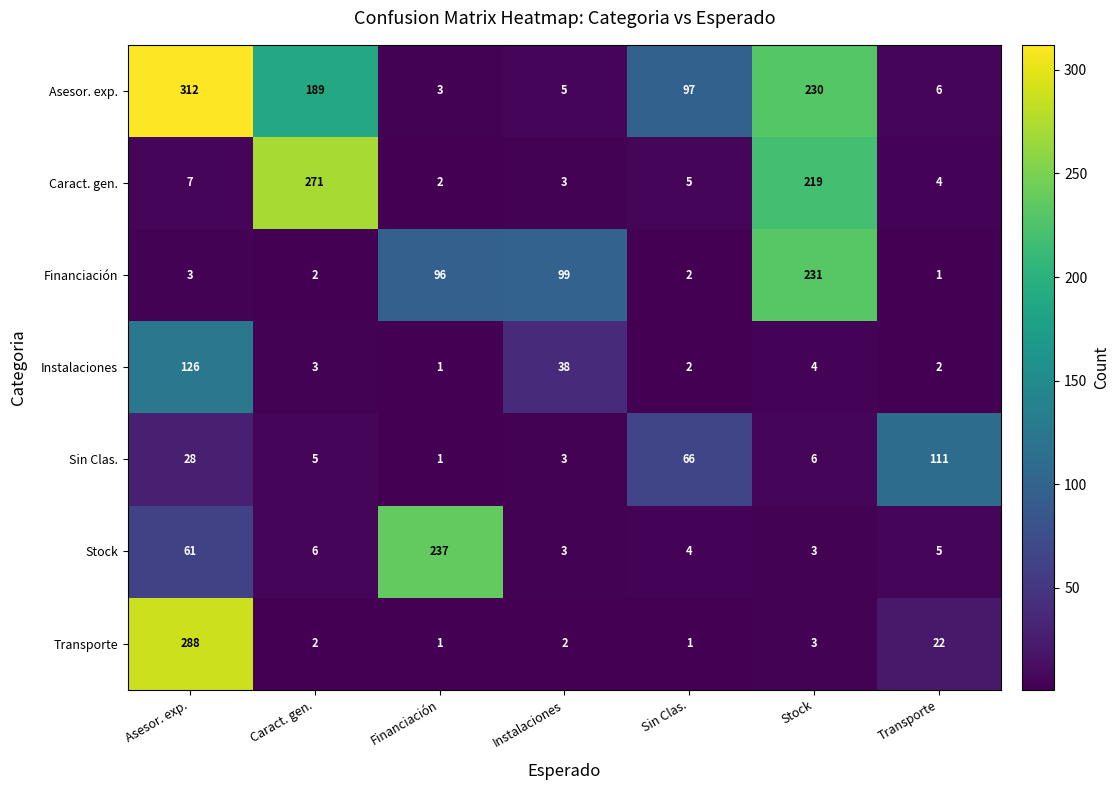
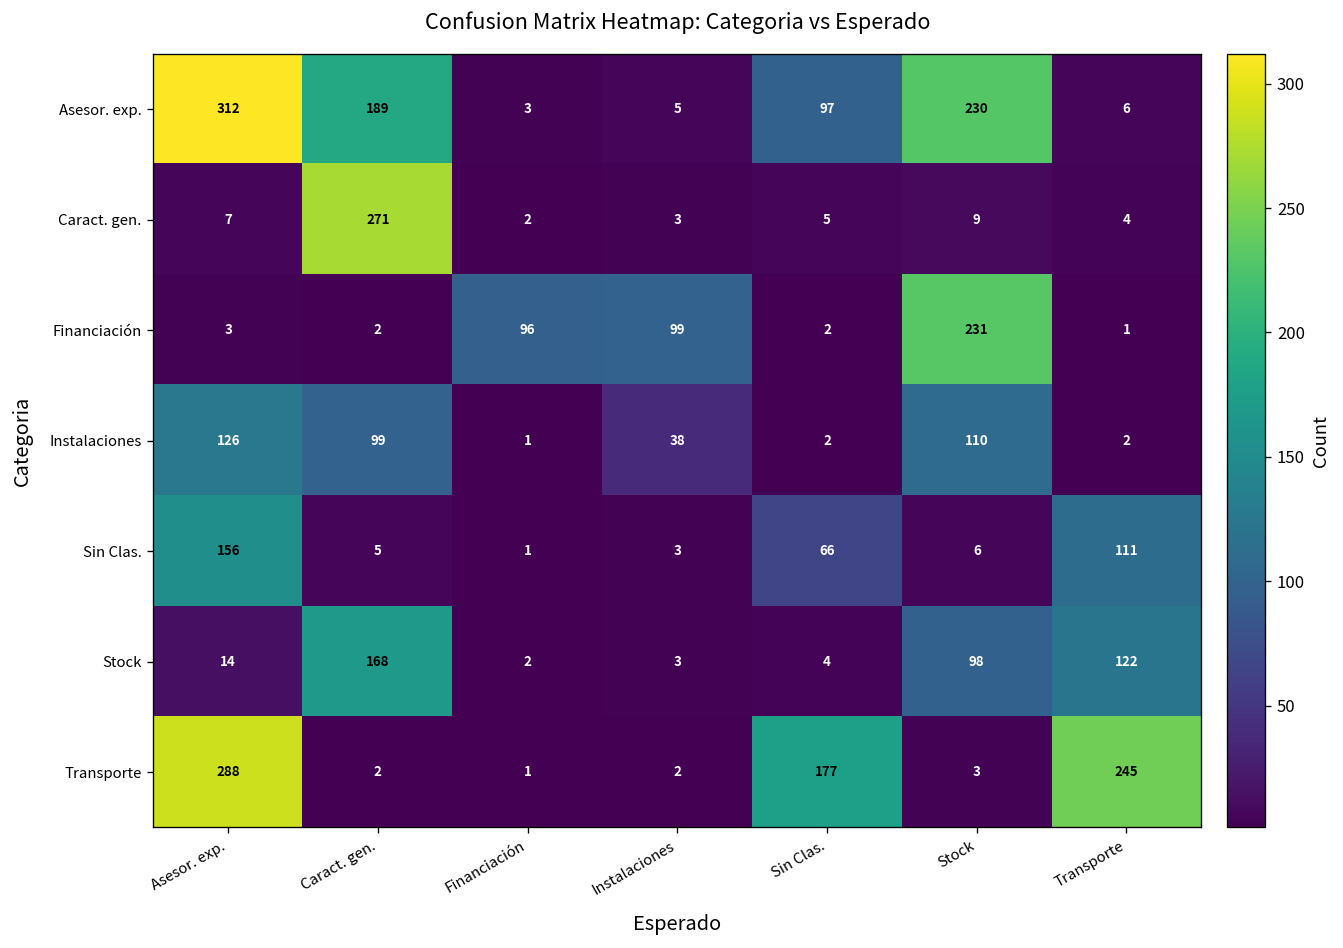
Caract. gen., Stock: 219 -> 9
Instalaciones, Caract. gen.: 3 -> 99
Instalaciones, Stock: 4 -> 110
Sin Clas., Asesor. exp.: 28 -> 156
Stock, Asesor. exp.: 61 -> 14
Stock, Caract. gen.: 6 -> 168
Stock, Financiación: 237 -> 2
Stock, Stock: 3 -> 98
Stock, Transporte: 5 -> 122
Transporte, Sin Clas.: 1 -> 177
Transporte, Transporte: 22 -> 245
